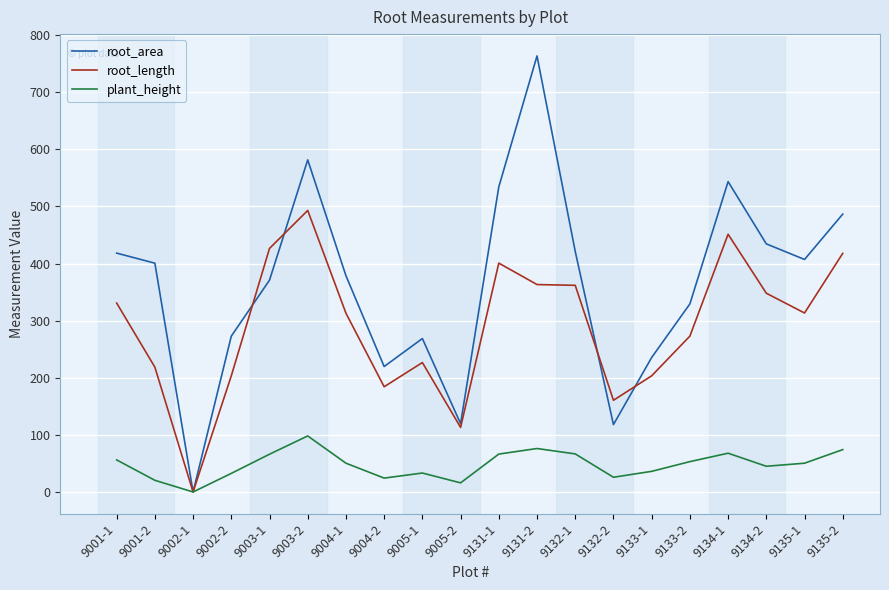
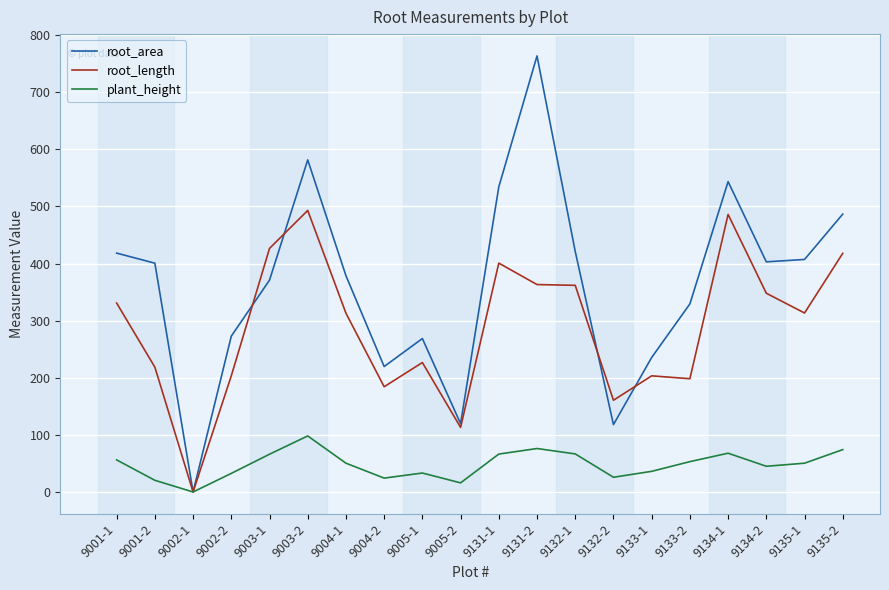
root_length, 9133-2: 270 -> 200
root_length, 9134-1: 450 -> 490
root_area, 9134-2: 430 -> 400
